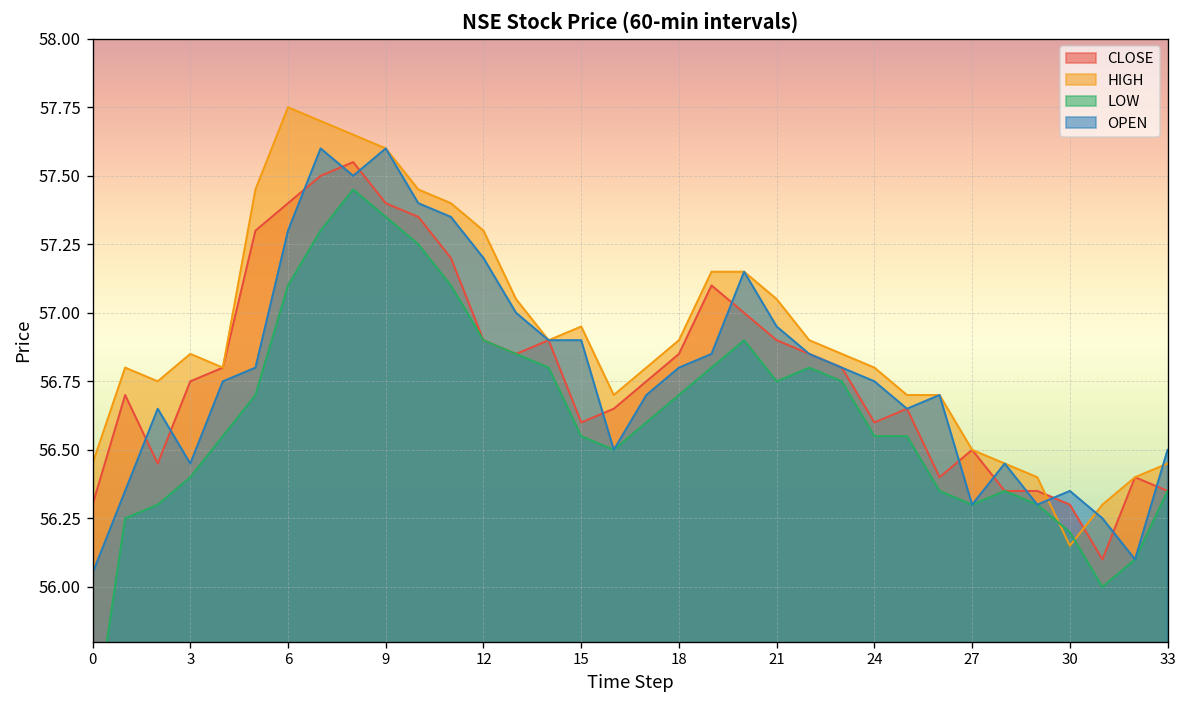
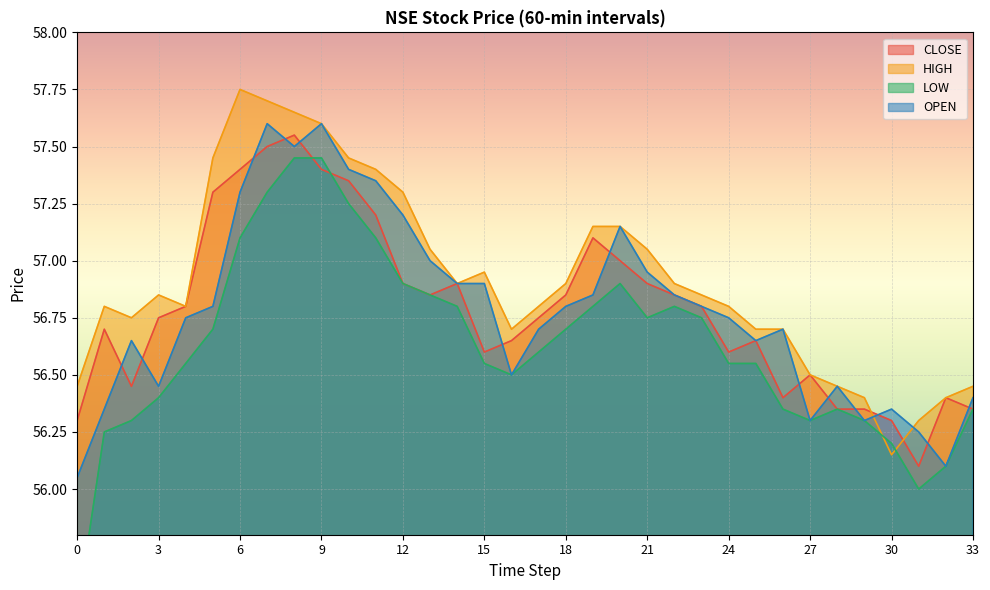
LOW, 9: 57.35 -> 57.45
OPEN, 33: 56.5 -> 56.4
